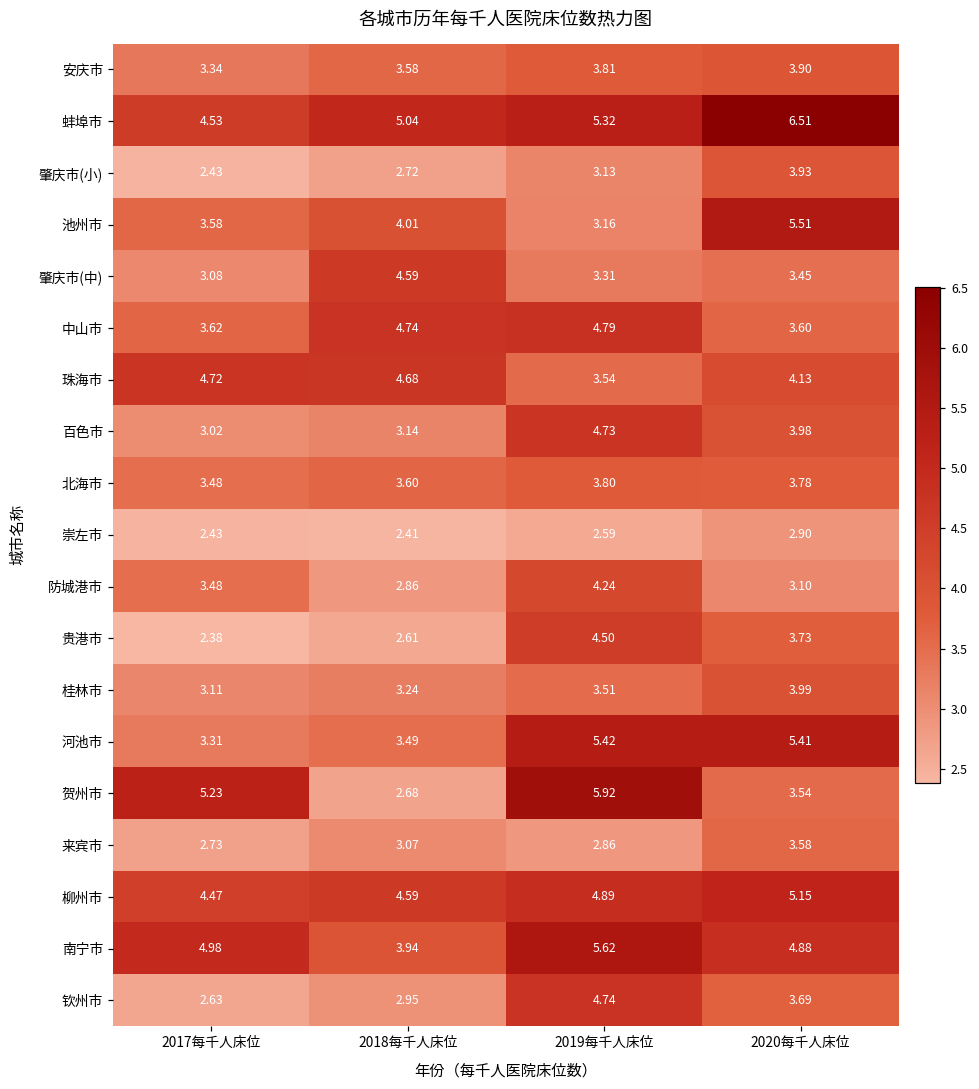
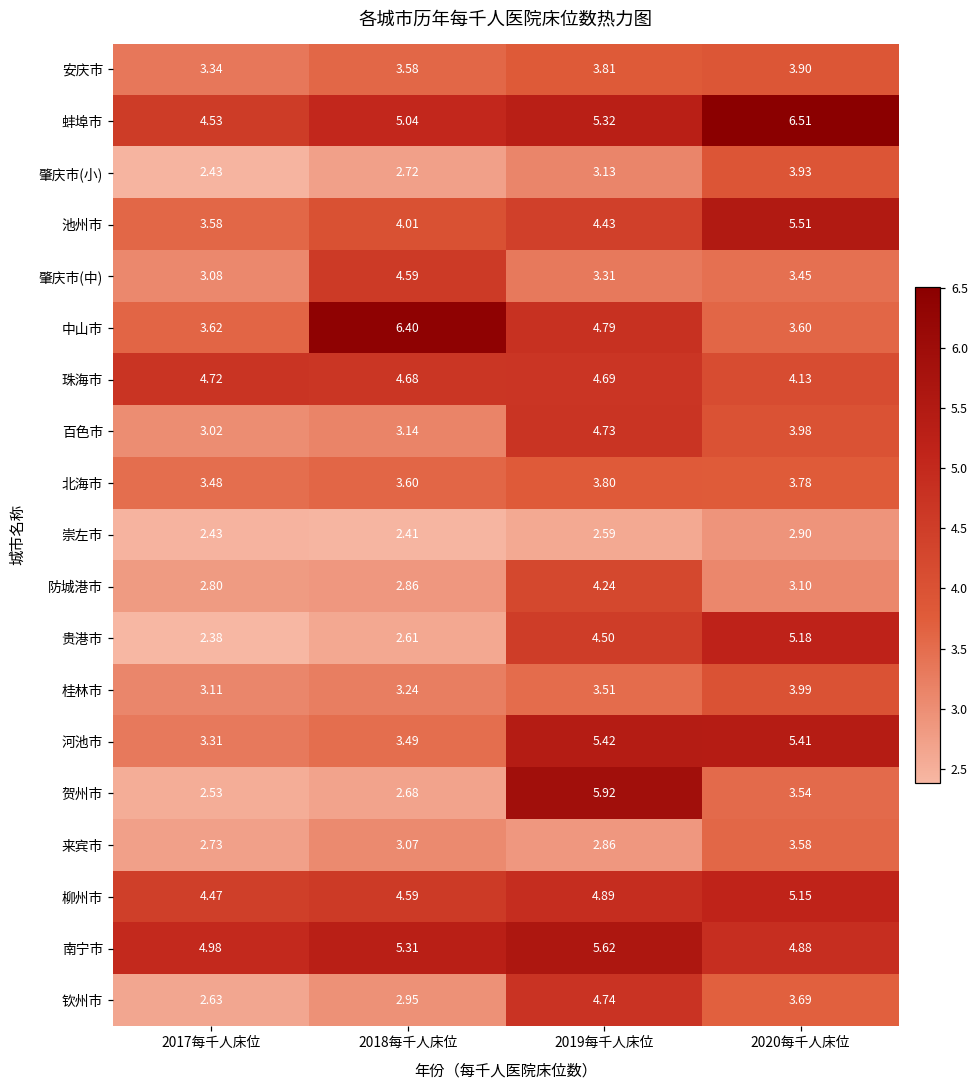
池州市, 2019每千人床位: 3.16 -> 4.43
中山市, 2018每千人床位: 4.74 -> 6.40
珠海市, 2019每千人床位: 3.54 -> 4.69
防城港市, 2017每千人床位: 3.48 -> 2.80
贵港市, 2020每千人床位: 3.73 -> 5.18
贺州市, 2017每千人床位: 5.23 -> 2.53
南宁市, 2018每千人床位: 3.94 -> 5.31
